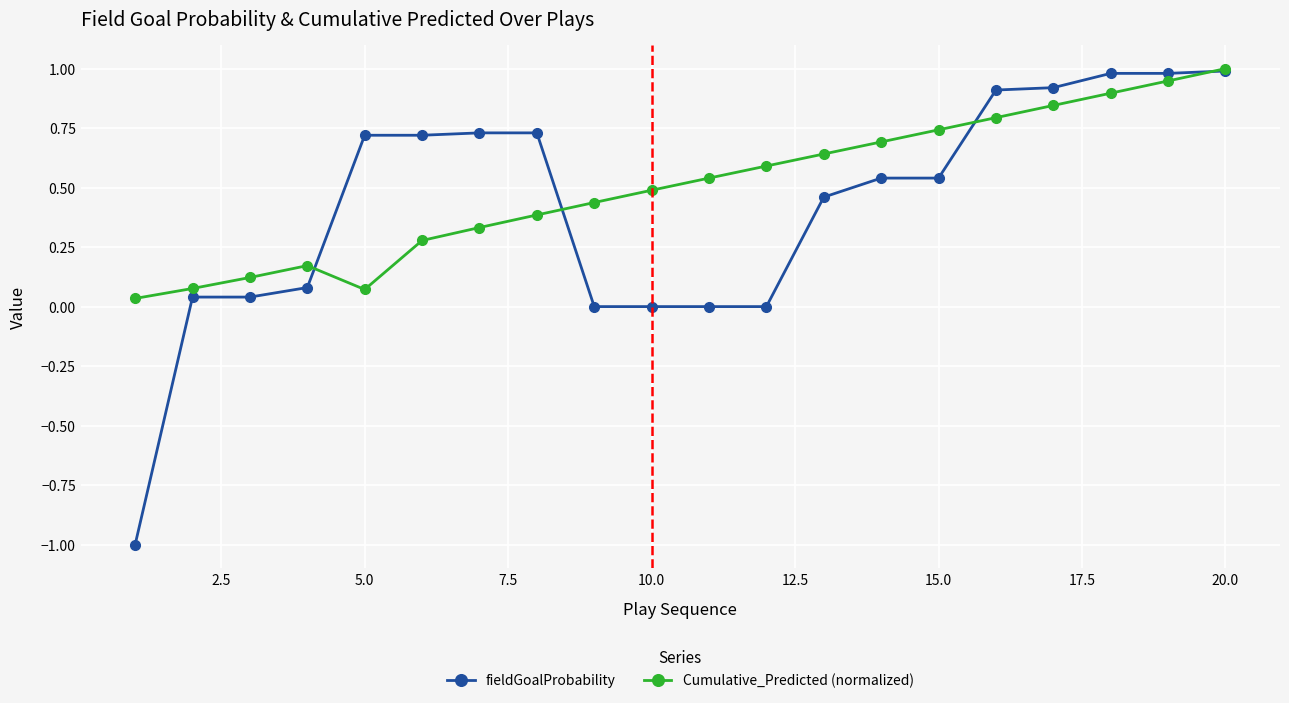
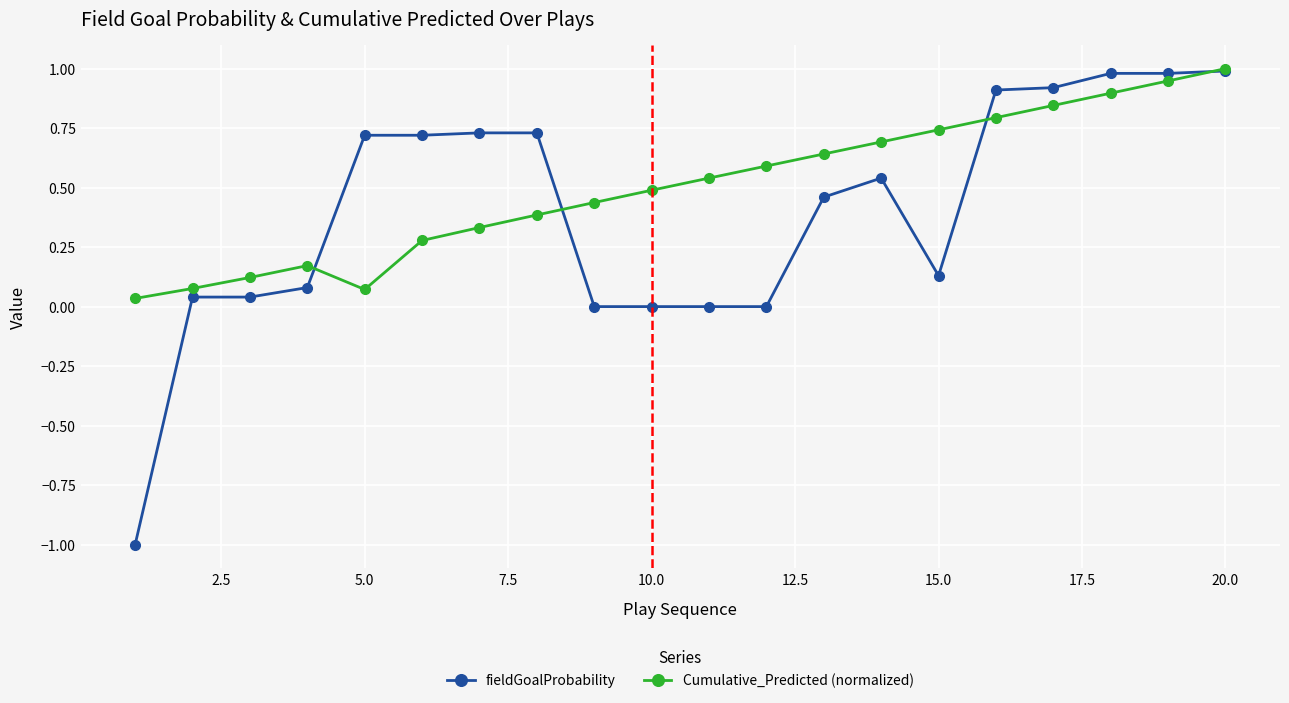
fieldGoalProbability, 15.0: 0.54 -> 0.13
